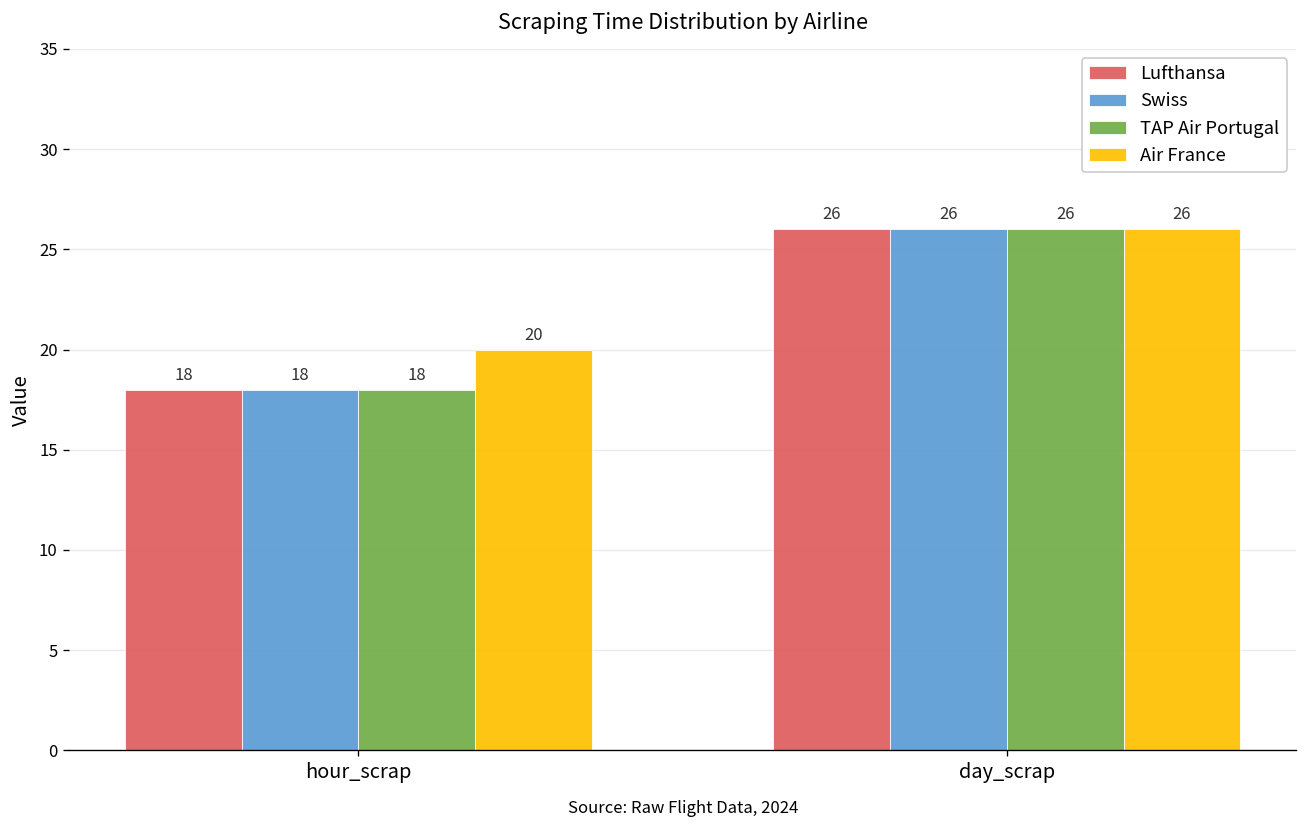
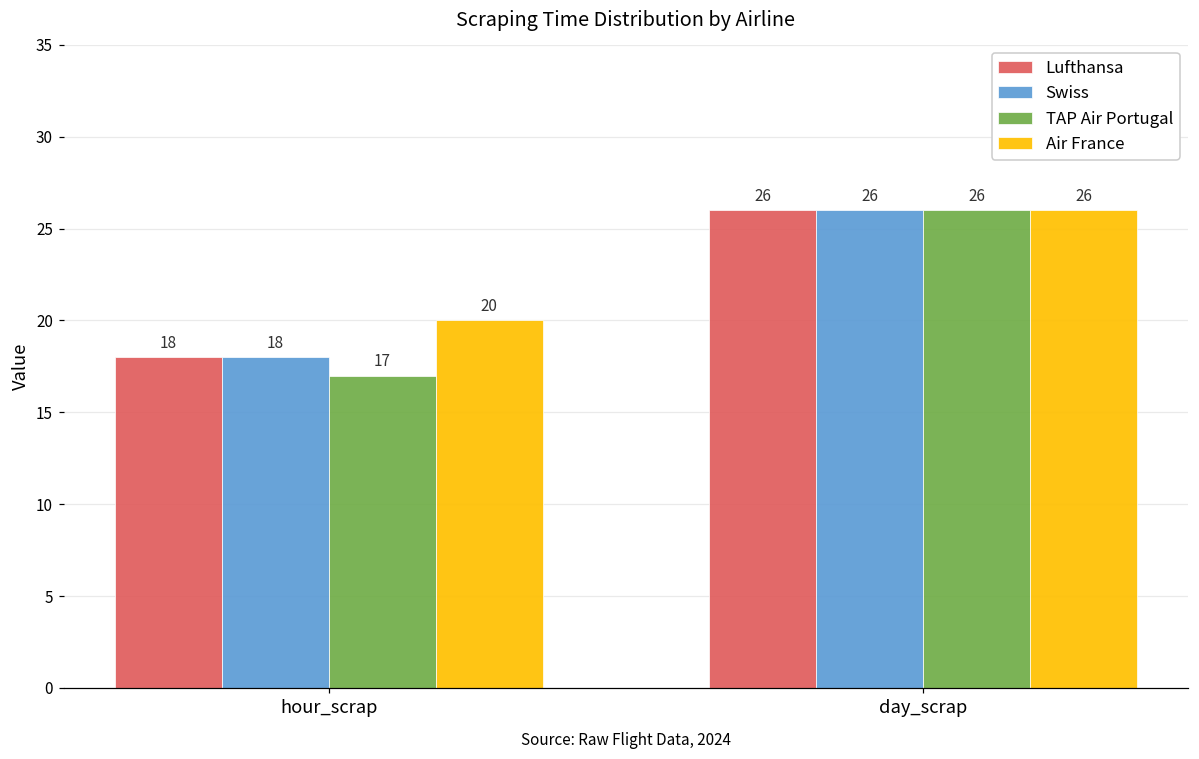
TAP Air Portugal, hour_scrap: 18 -> 17
